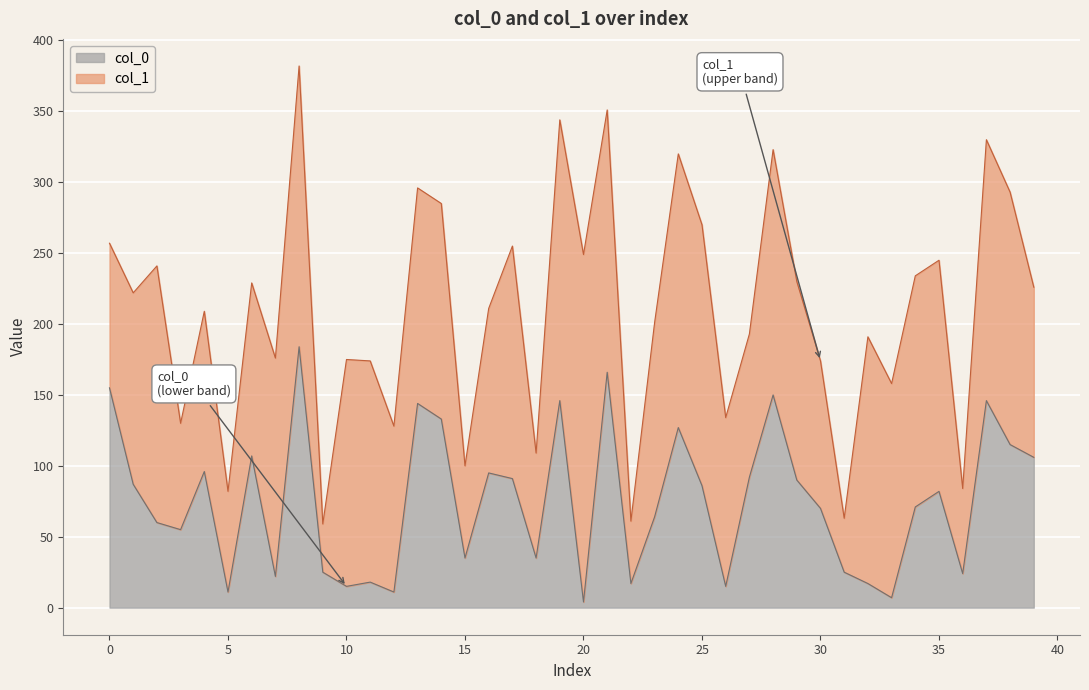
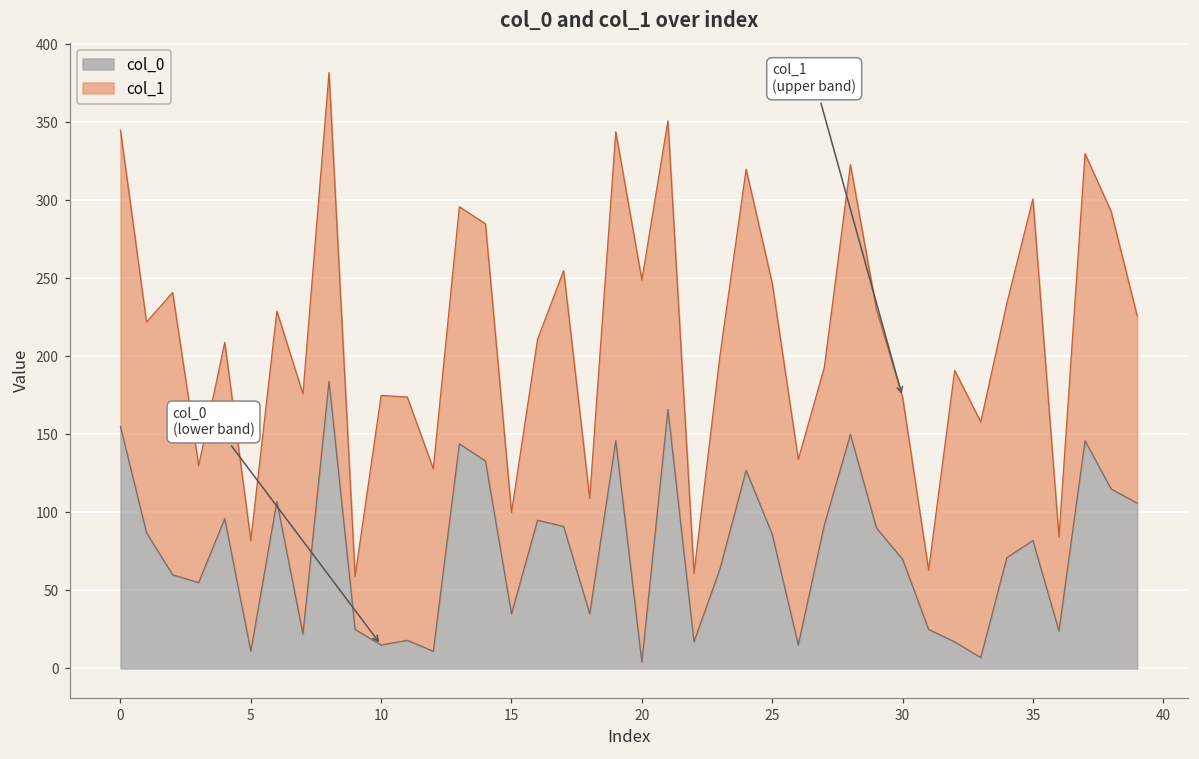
col_1, 0: 102 -> 190
col_1, 25: 184 -> 161
col_1, 35: 163 -> 219
